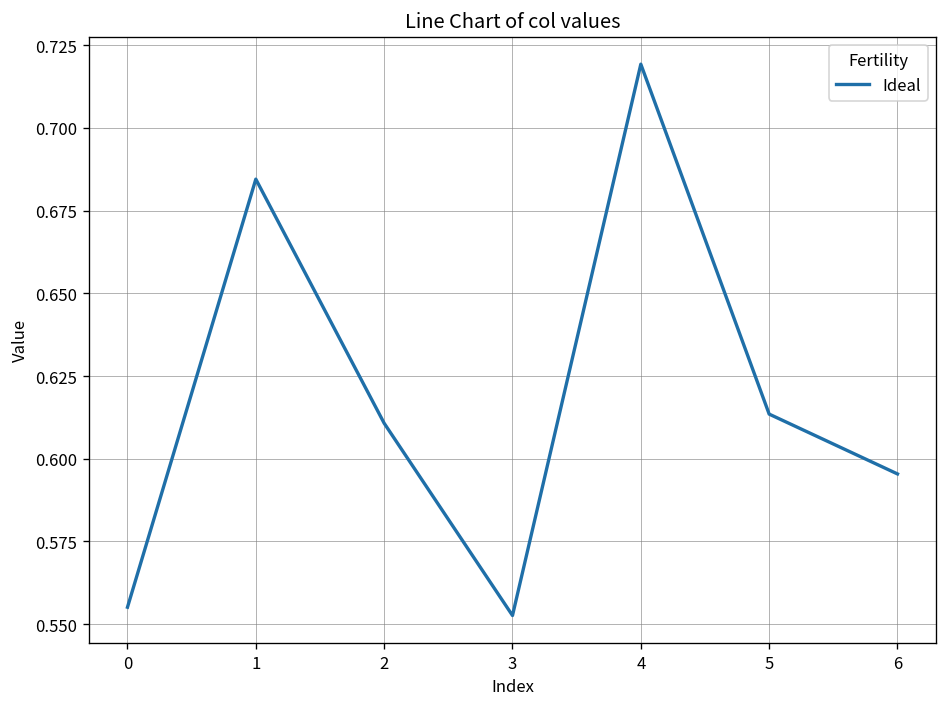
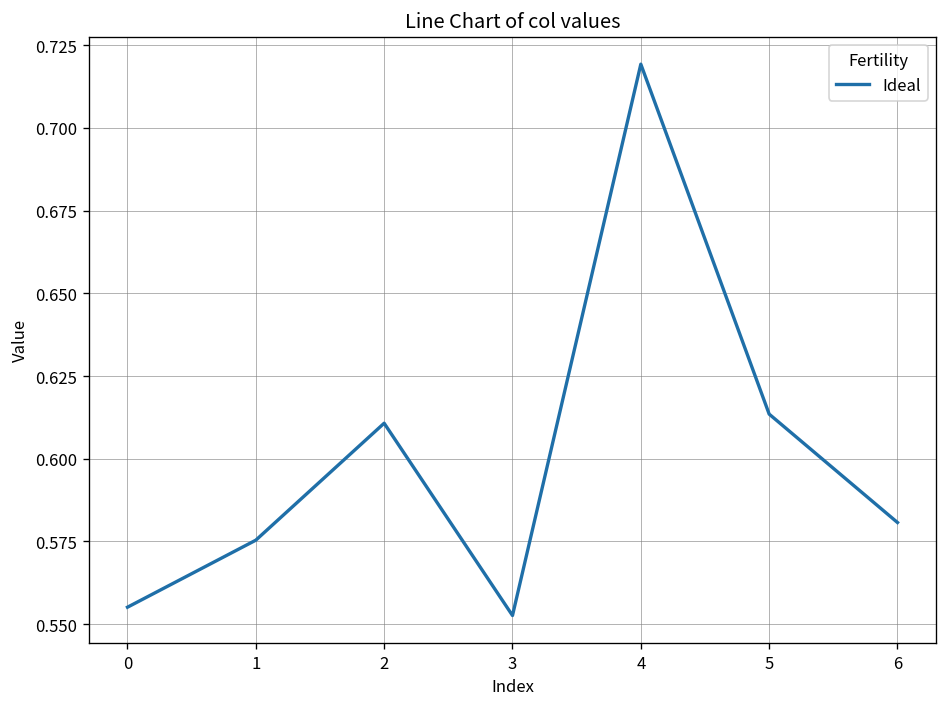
1: 0.685 -> 0.575
6: 0.595 -> 0.581
